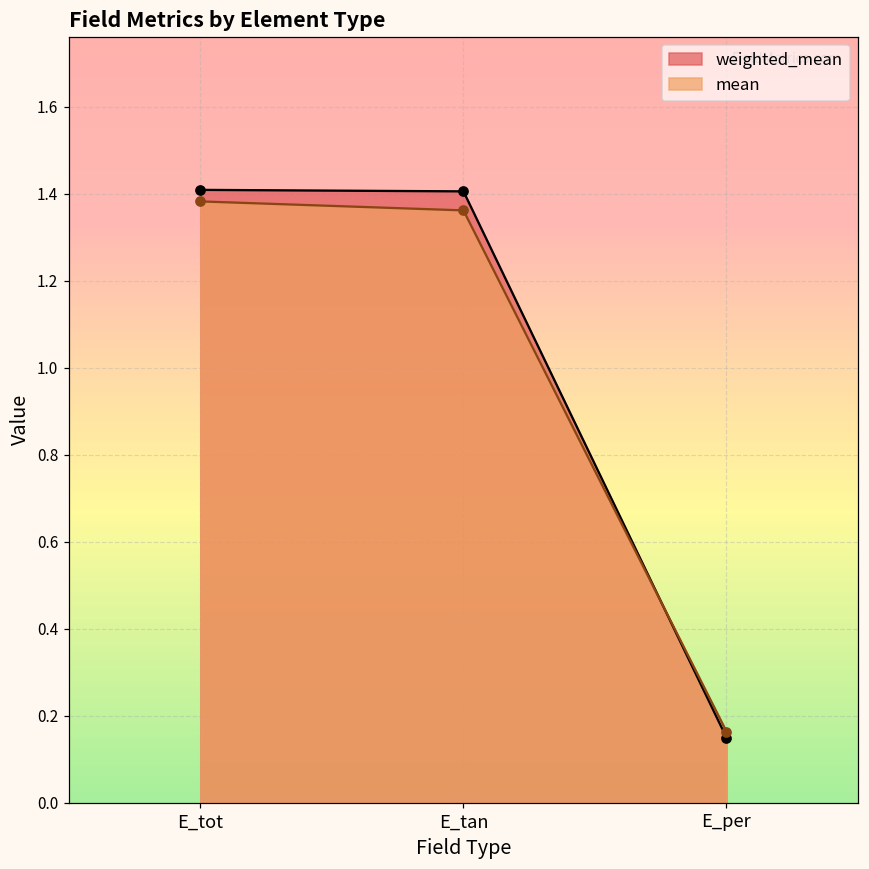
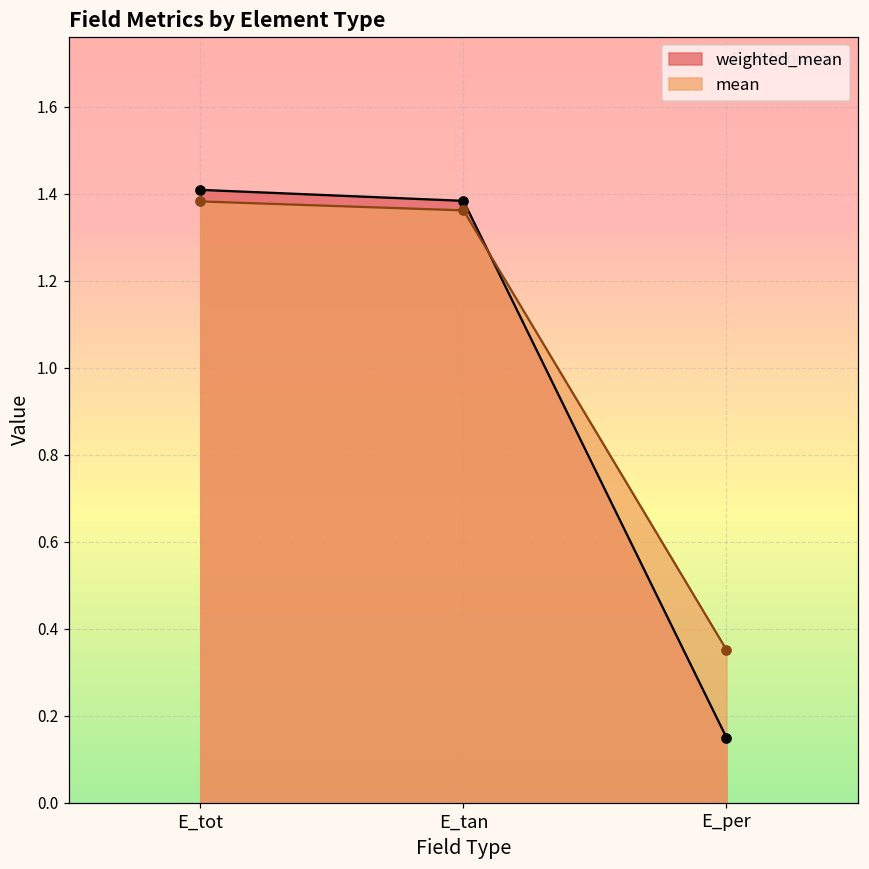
weighted_mean, E_tan: 1.41 -> 1.38
mean, E_per: 0.16 -> 0.35
